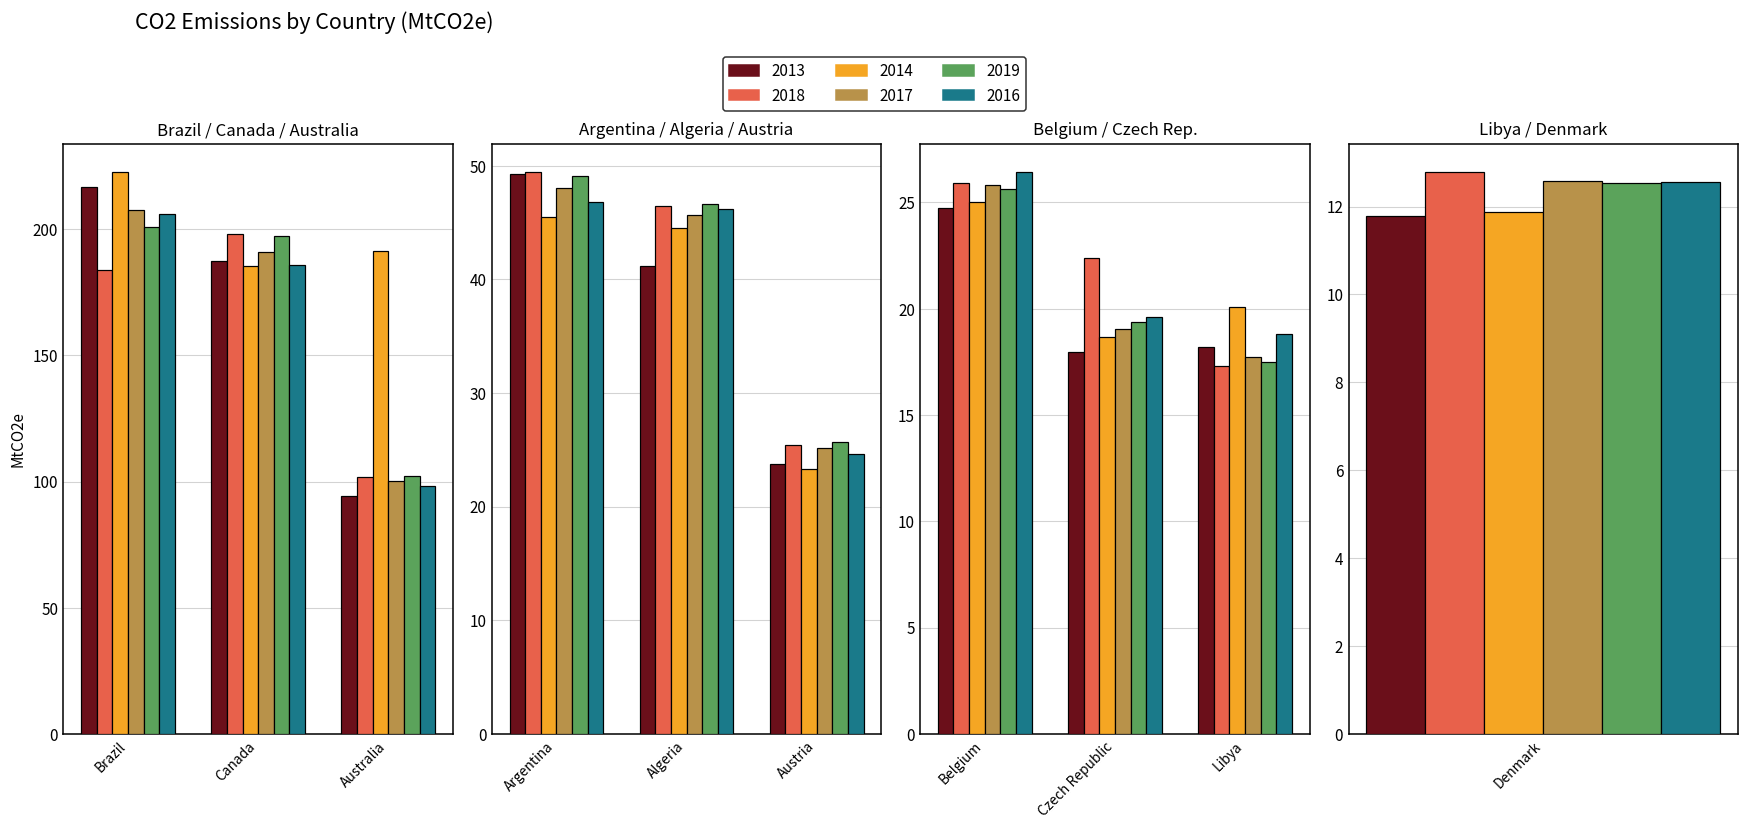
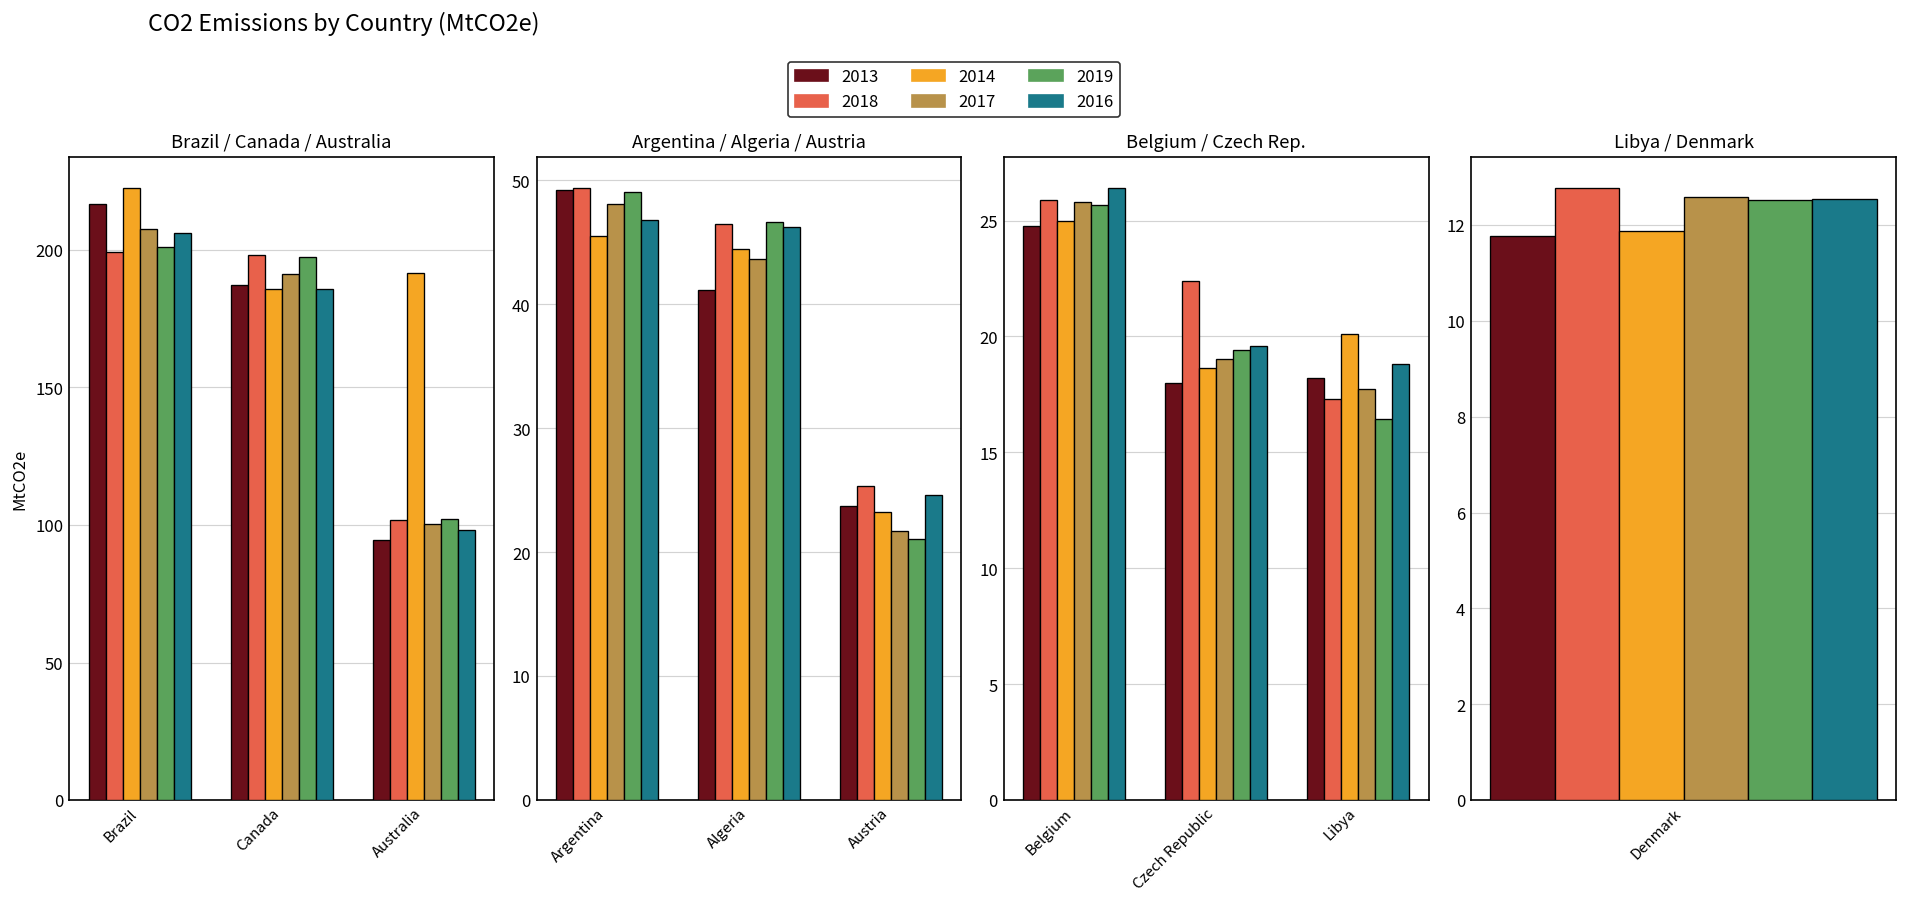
Brazil / Canada / Australia, 2018, Brazil: 184 -> 199
Argentina / Algeria / Austria, 2017, Algeria: 45.7 -> 43.7
Argentina / Algeria / Austria, 2017, Austria: 25.2 -> 21.8
Argentina / Algeria / Austria, 2019, Austria: 25.7 -> 21.0
Belgium / Czech Rep., 2019, Libya: 17.5 -> 16.4
